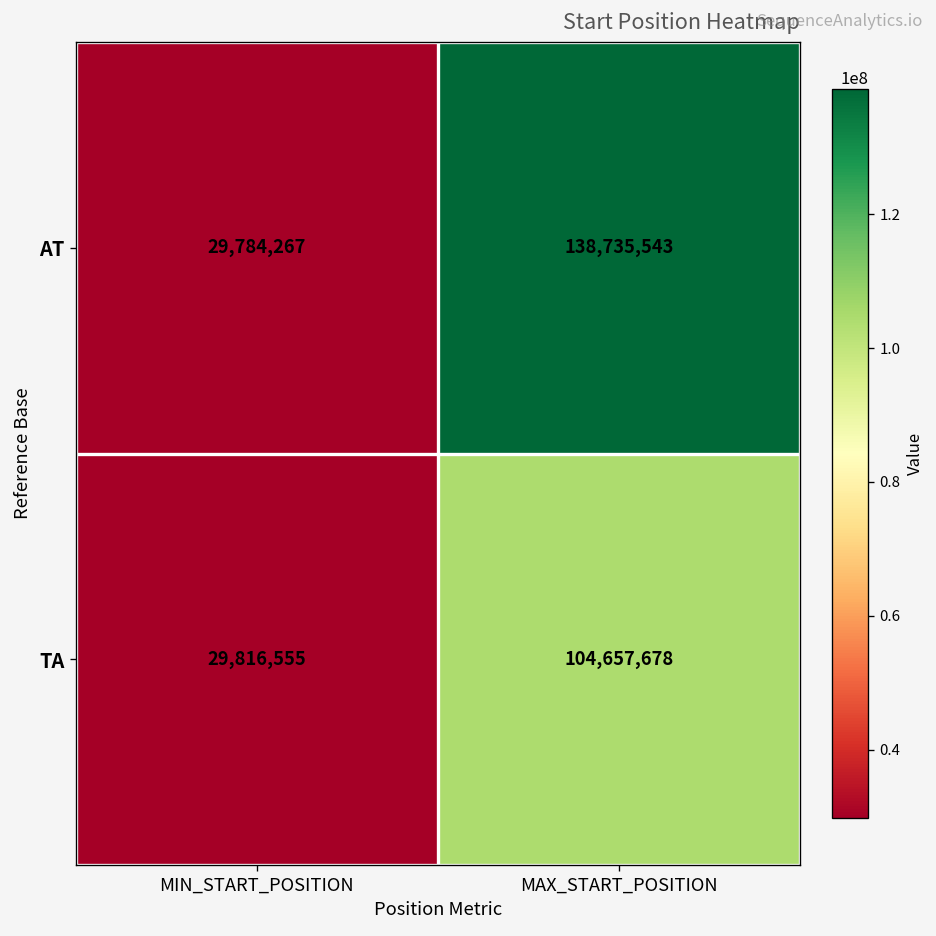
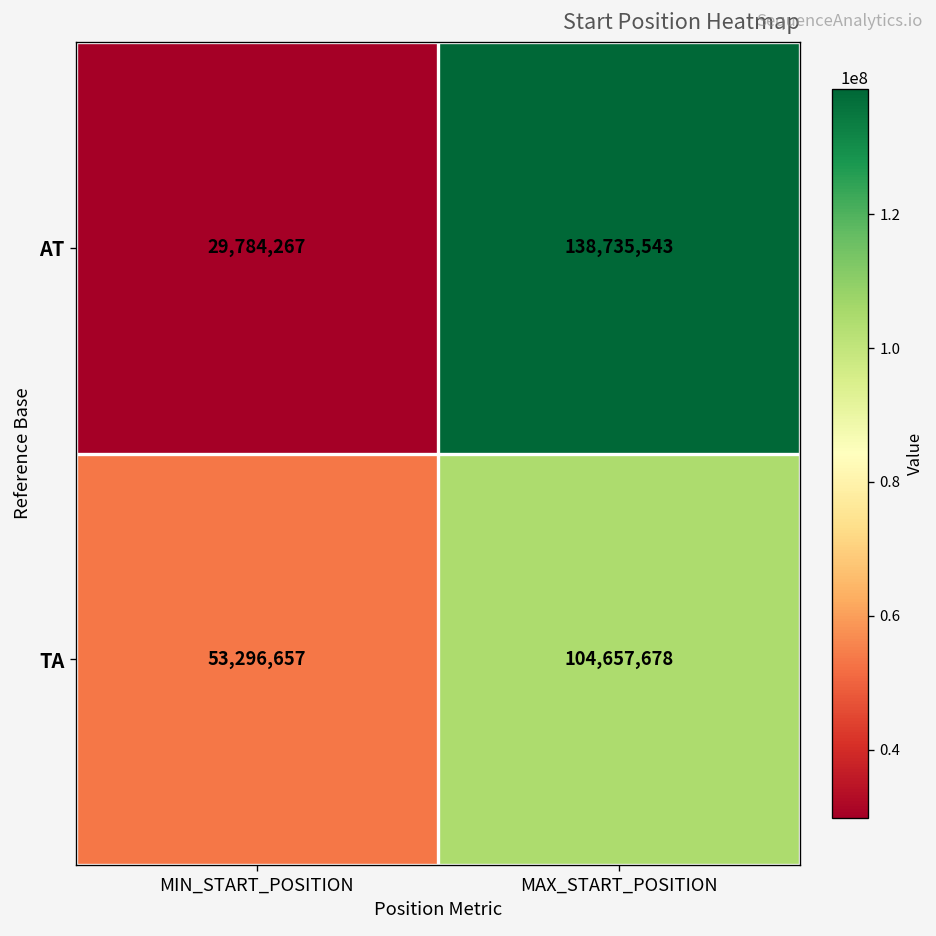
TA, MIN_START_POSITION: 29,816,555 -> 53,296,657
